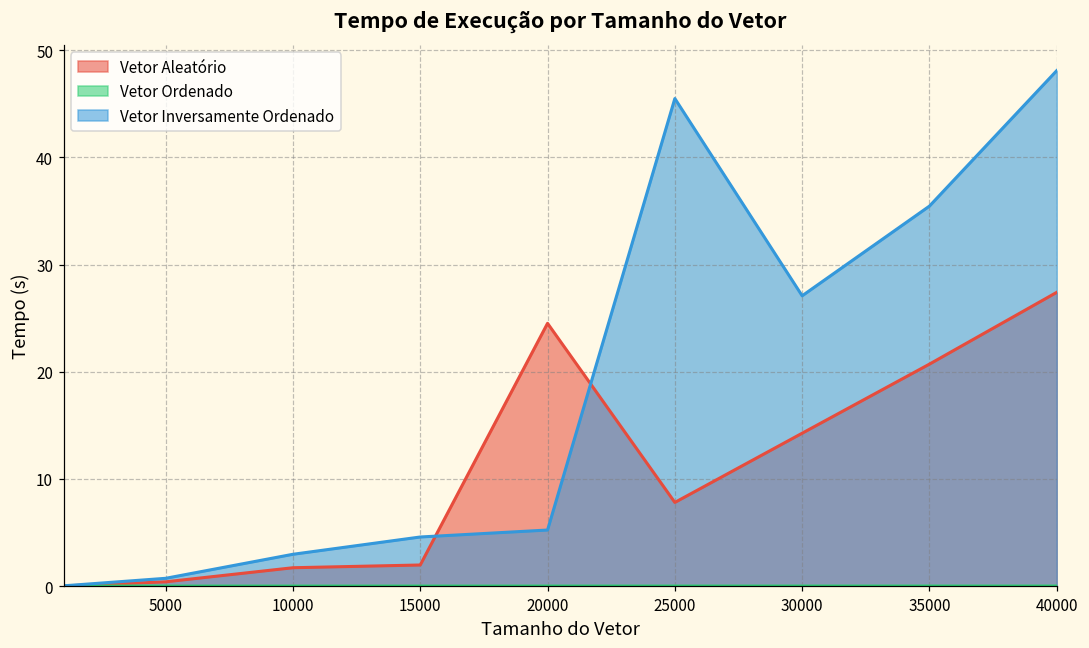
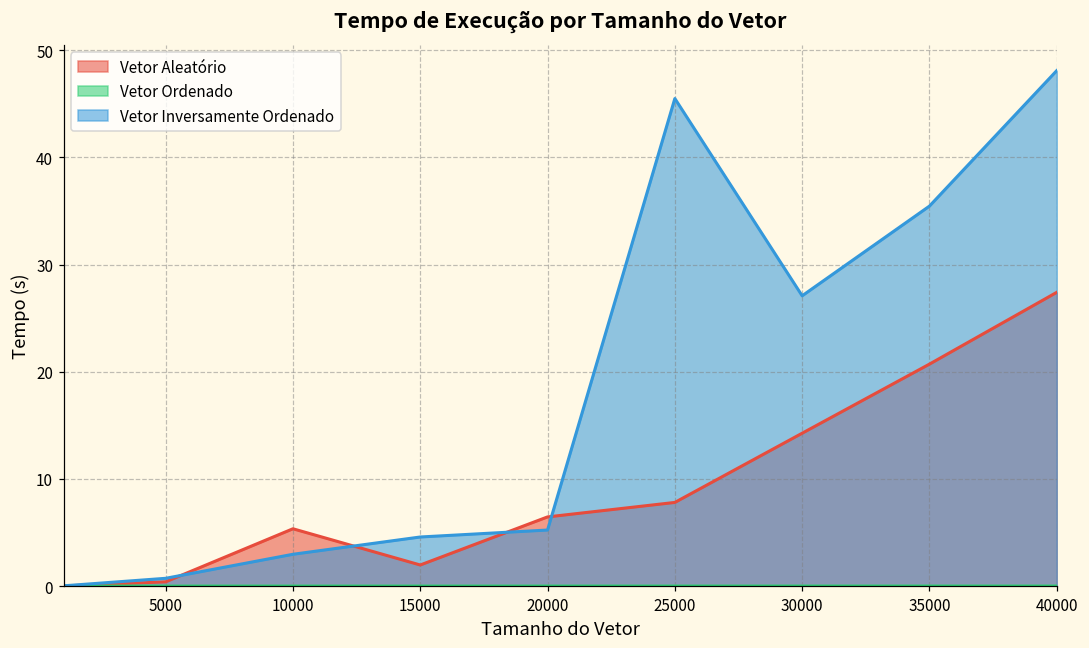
Vetor Aleatório, 10000: 2 -> 5
Vetor Aleatório, 20000: 25 -> 6
